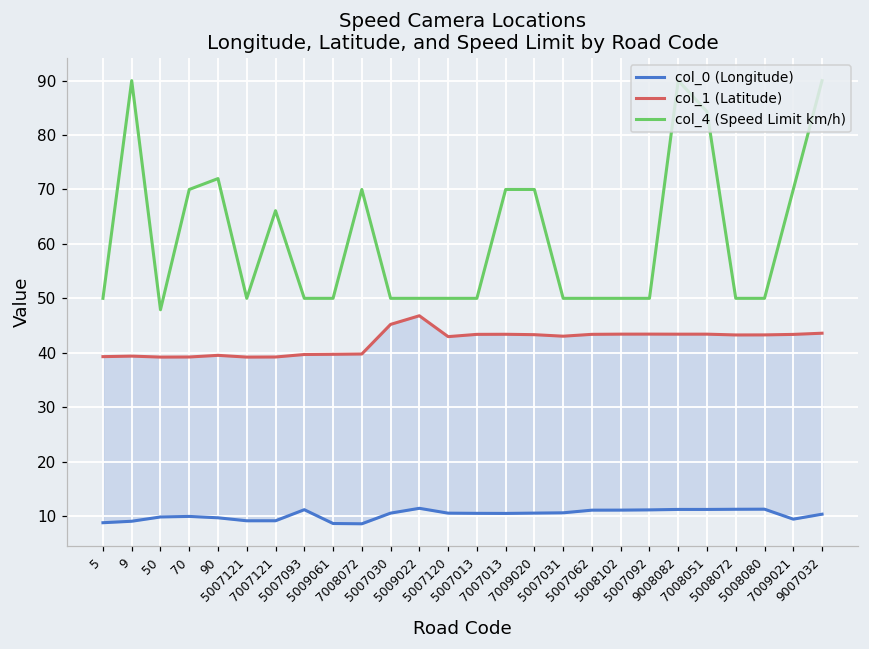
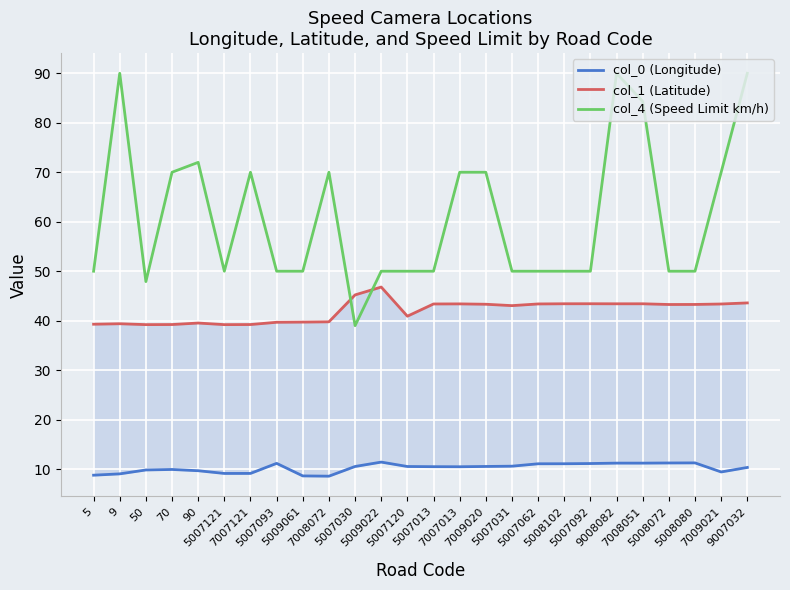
col_4 (Speed Limit km/h), 7007121: 66 -> 70
col_4 (Speed Limit km/h), 5007030: 50 -> 39
col_1 (Latitude), 5007120: 43 -> 41
